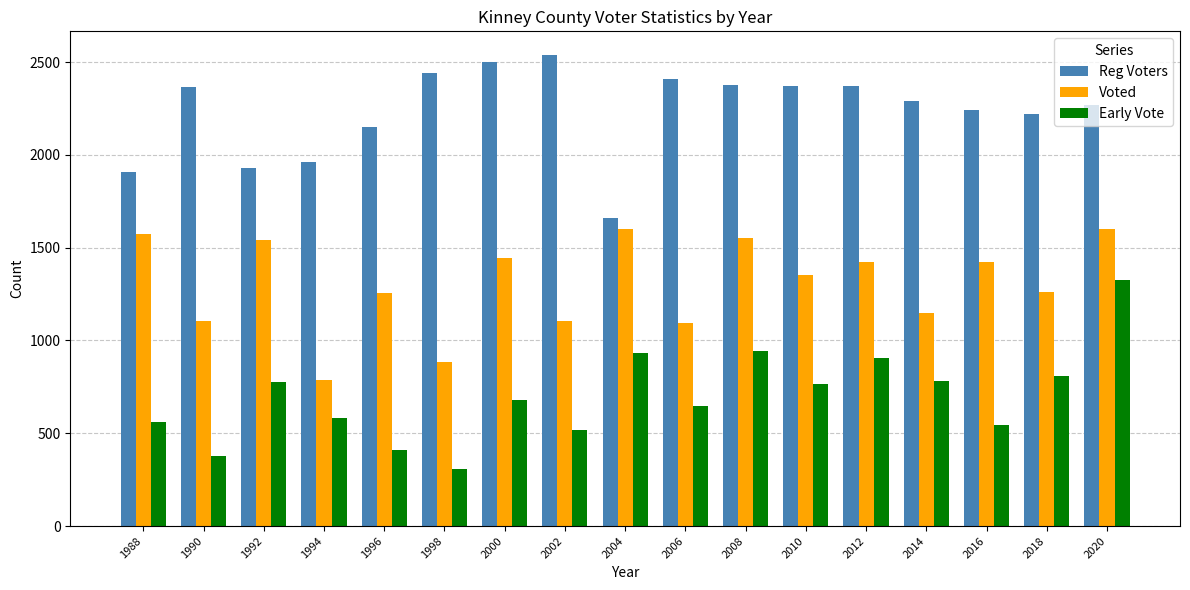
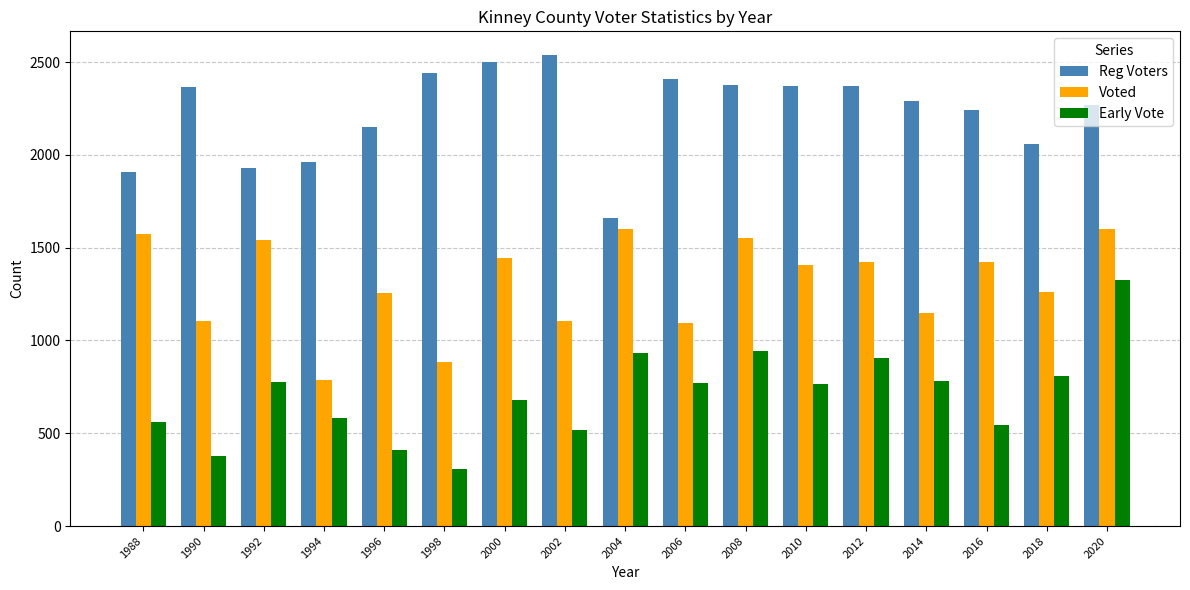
Early Vote, 2006: 650 -> 770
Voted, 2010: 1350 -> 1410
Reg Voters, 2018: 2220 -> 2060
